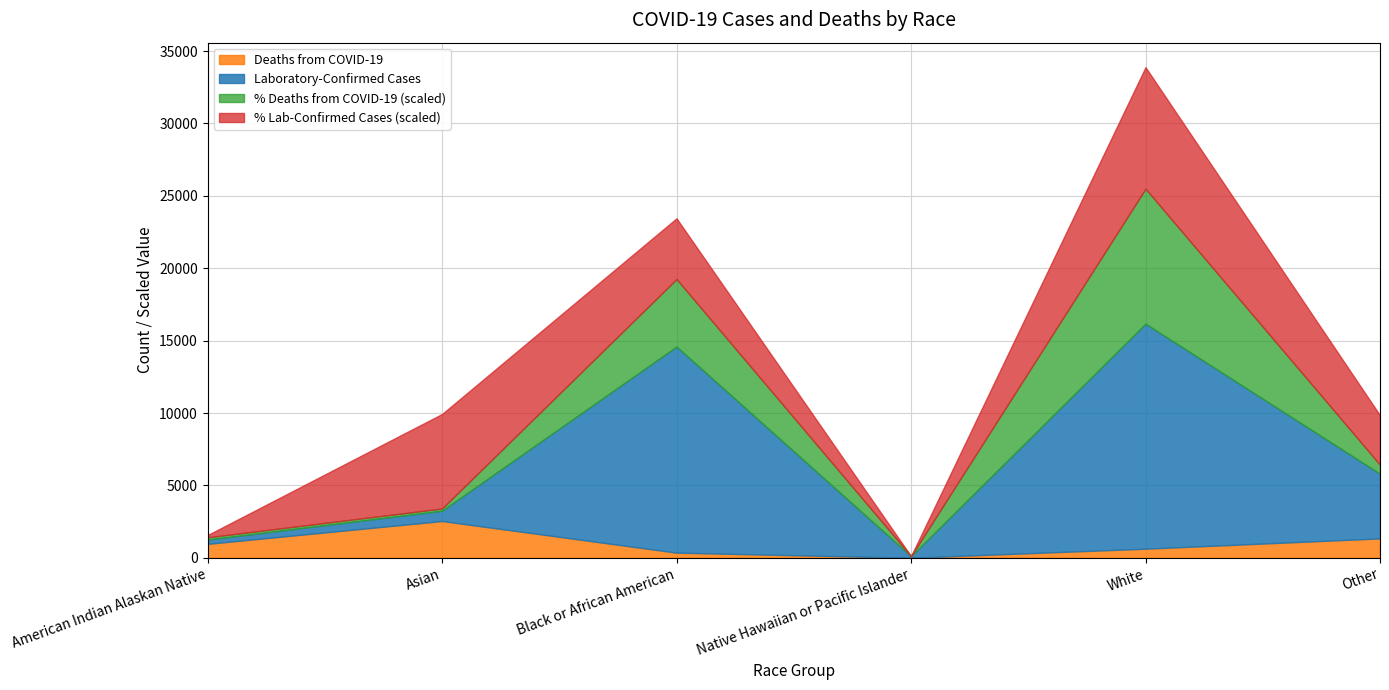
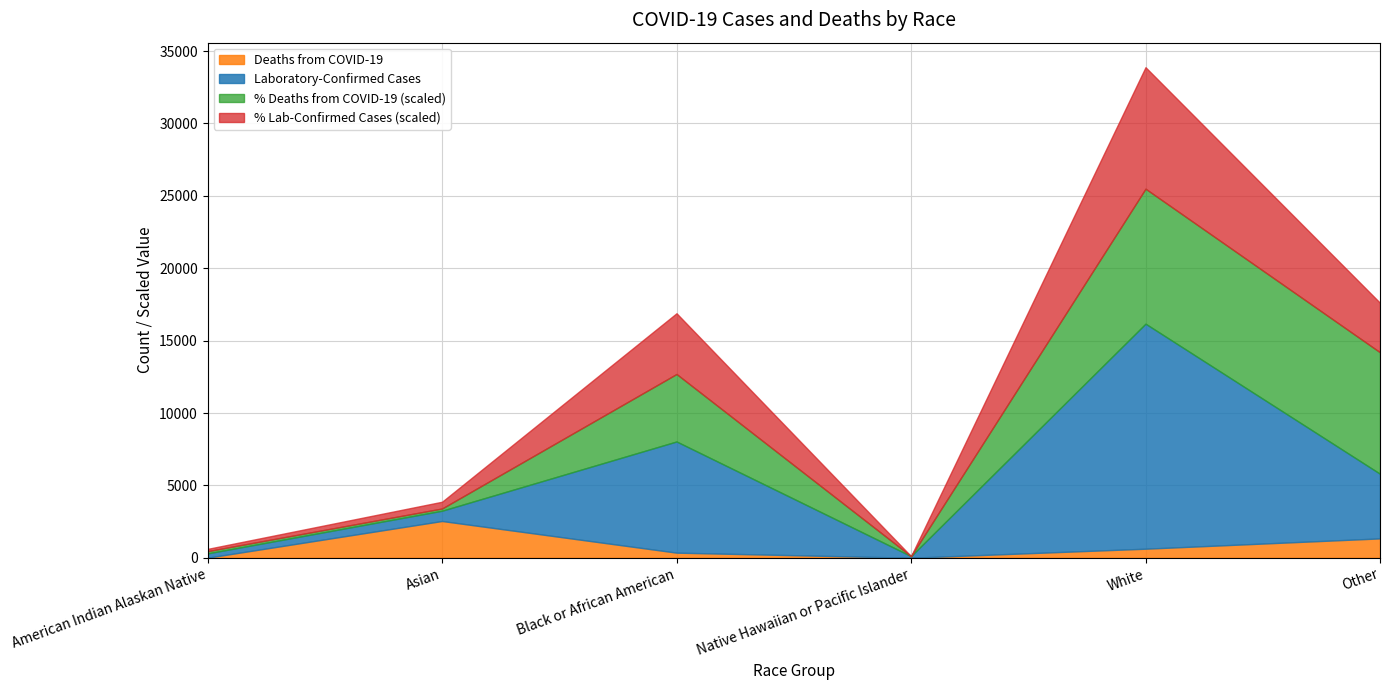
Deaths from COVID-19, American Indian Alaskan Native: 1000 -> 0
% Lab-Confirmed Cases (scaled), Asian: 6500 -> 500
Laboratory-Confirmed Cases, Black or African American: 14200 -> 7700
% Deaths from COVID-19 (scaled), Other: 600 -> 8400
